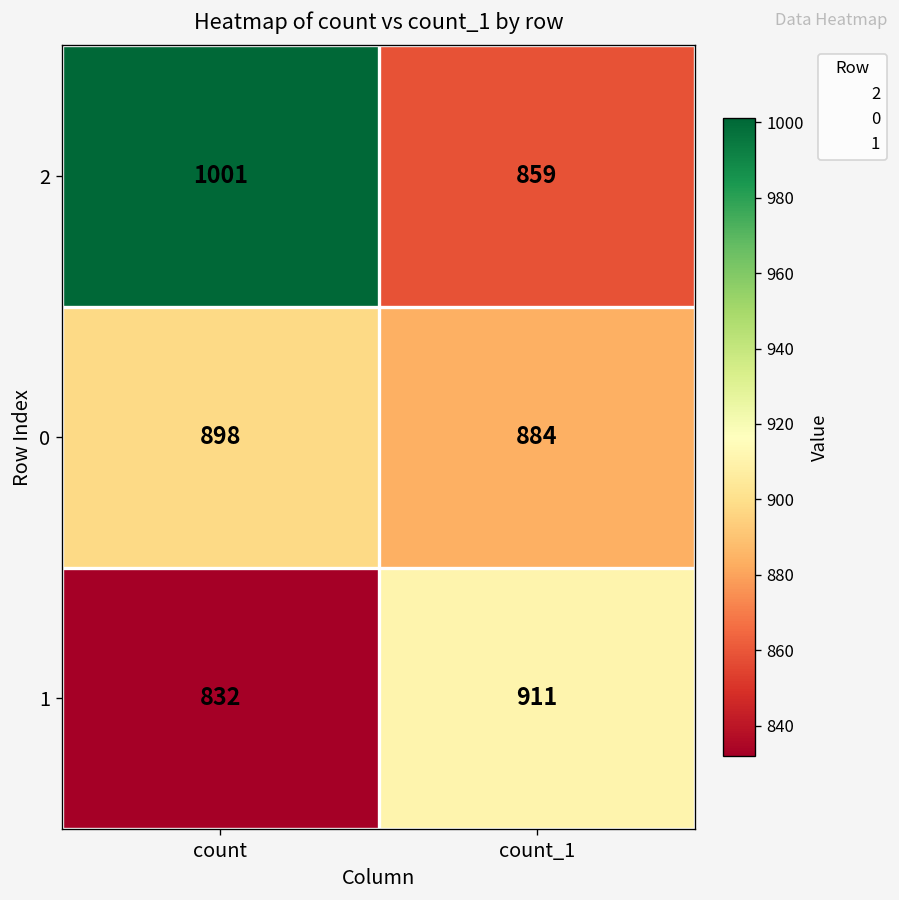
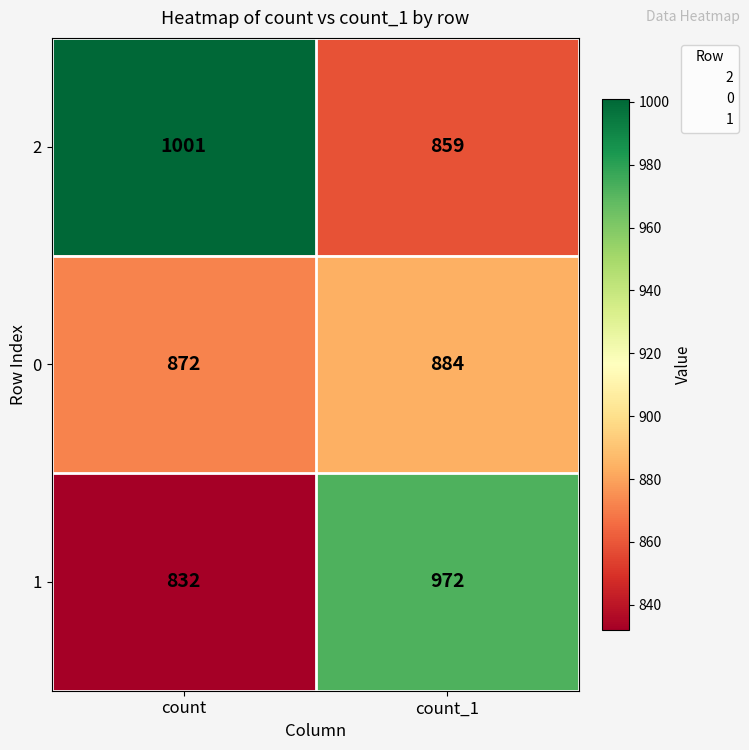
0, count: 898 -> 872
1, count_1: 911 -> 972
